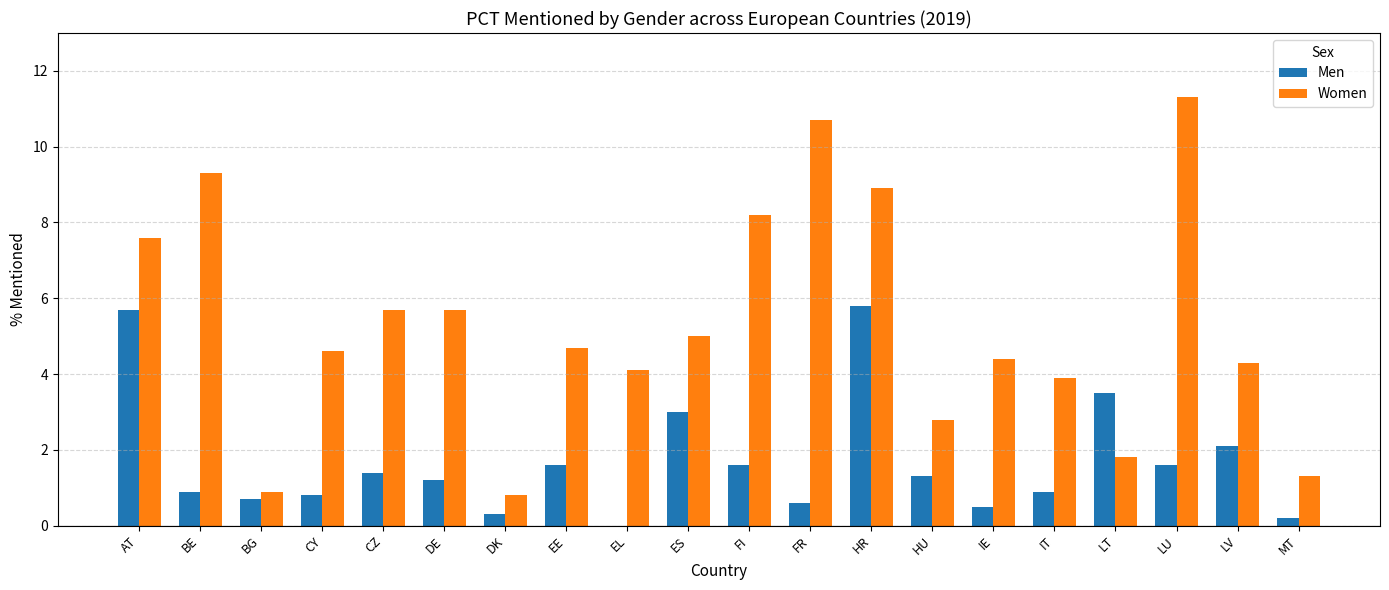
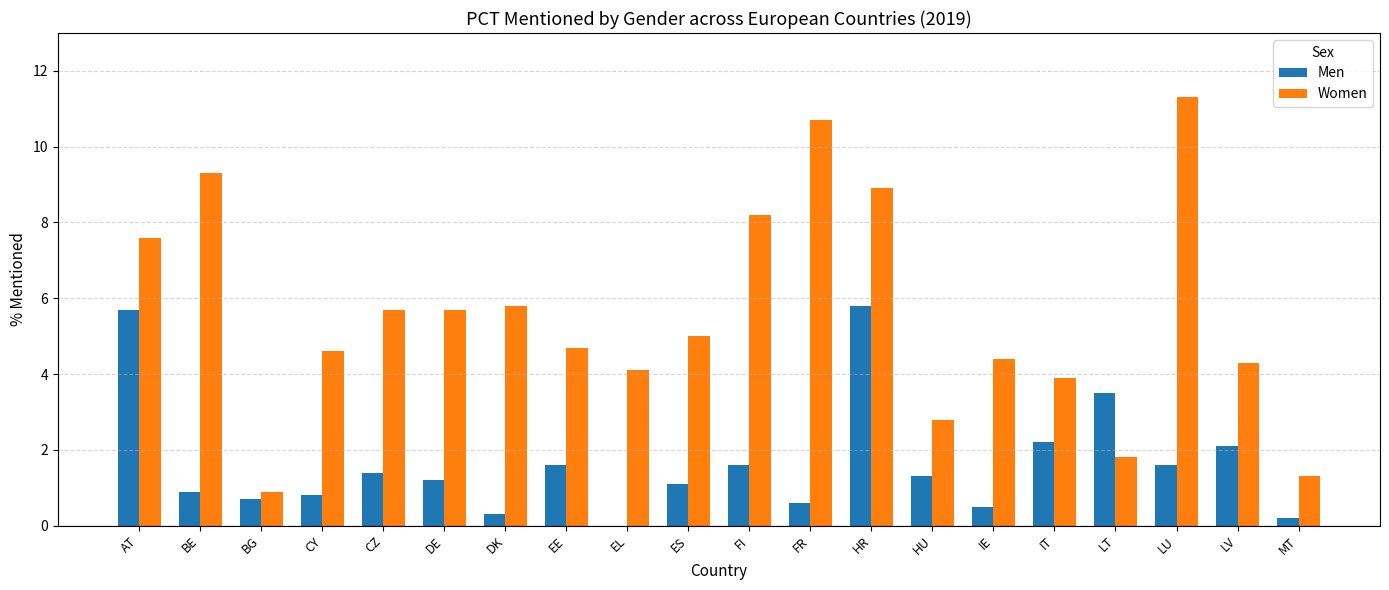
Women, DK: 0.8 -> 5.8
Men, ES: 3.0 -> 1.1
Men, IT: 0.9 -> 2.2
